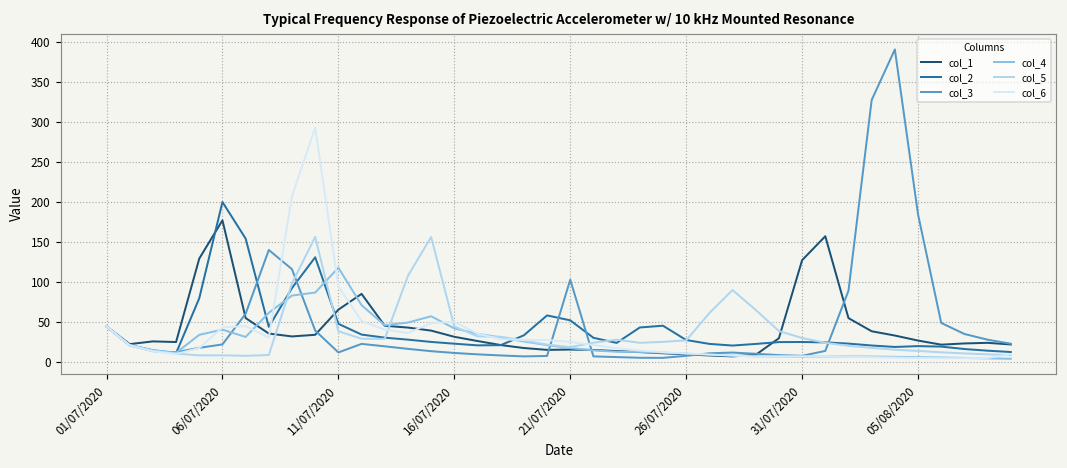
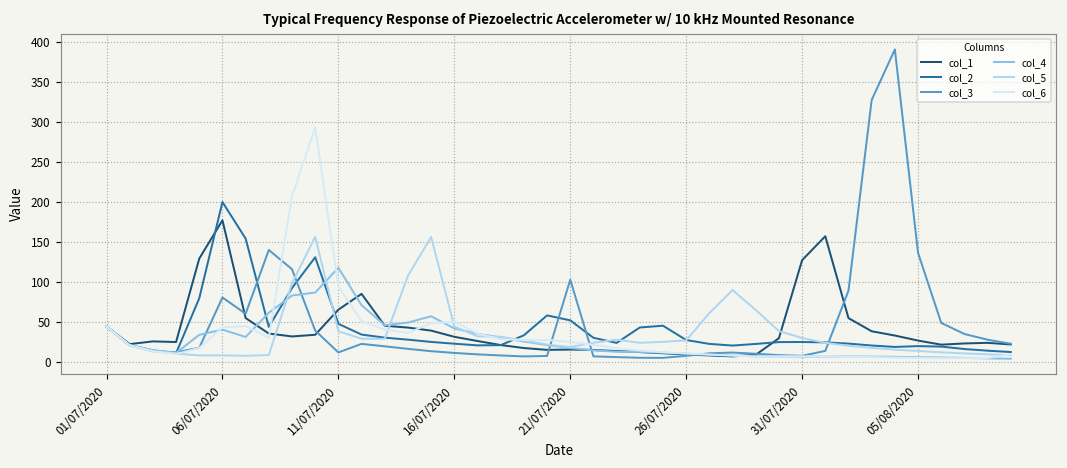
col_3, 06/07/2020: 20 -> 80
col_3, 05/08/2020: 180 -> 140
